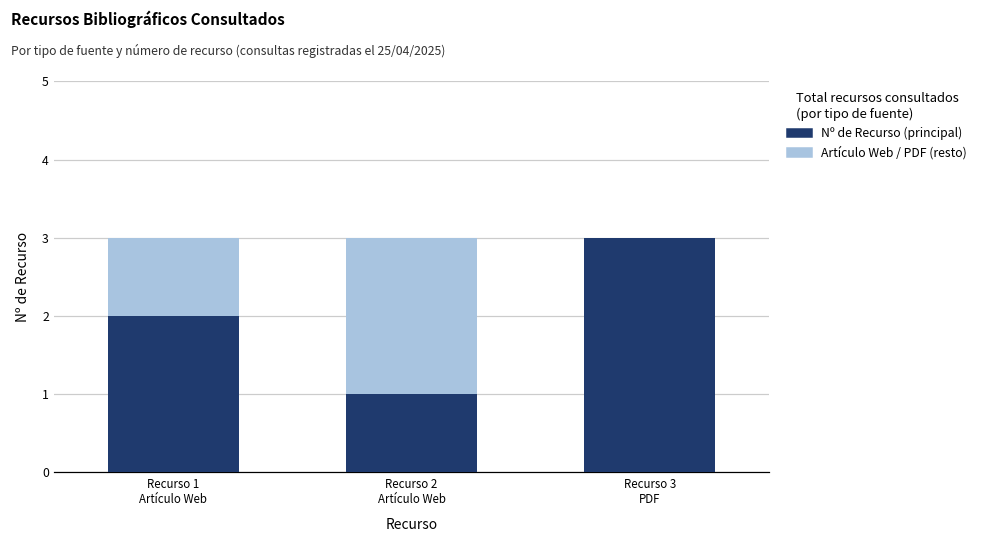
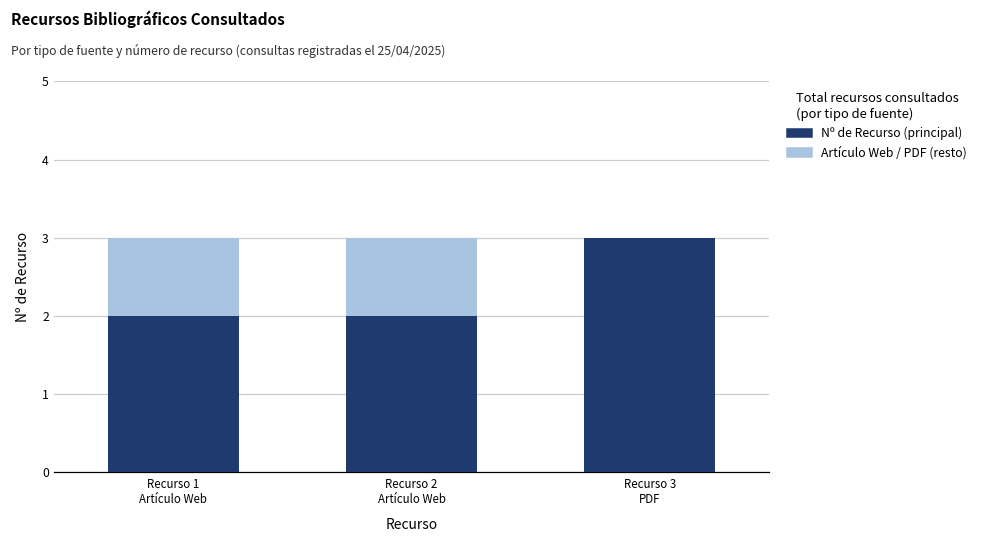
Nº de Recurso (principal), Recurso 2 Artículo Web: 1 -> 2
